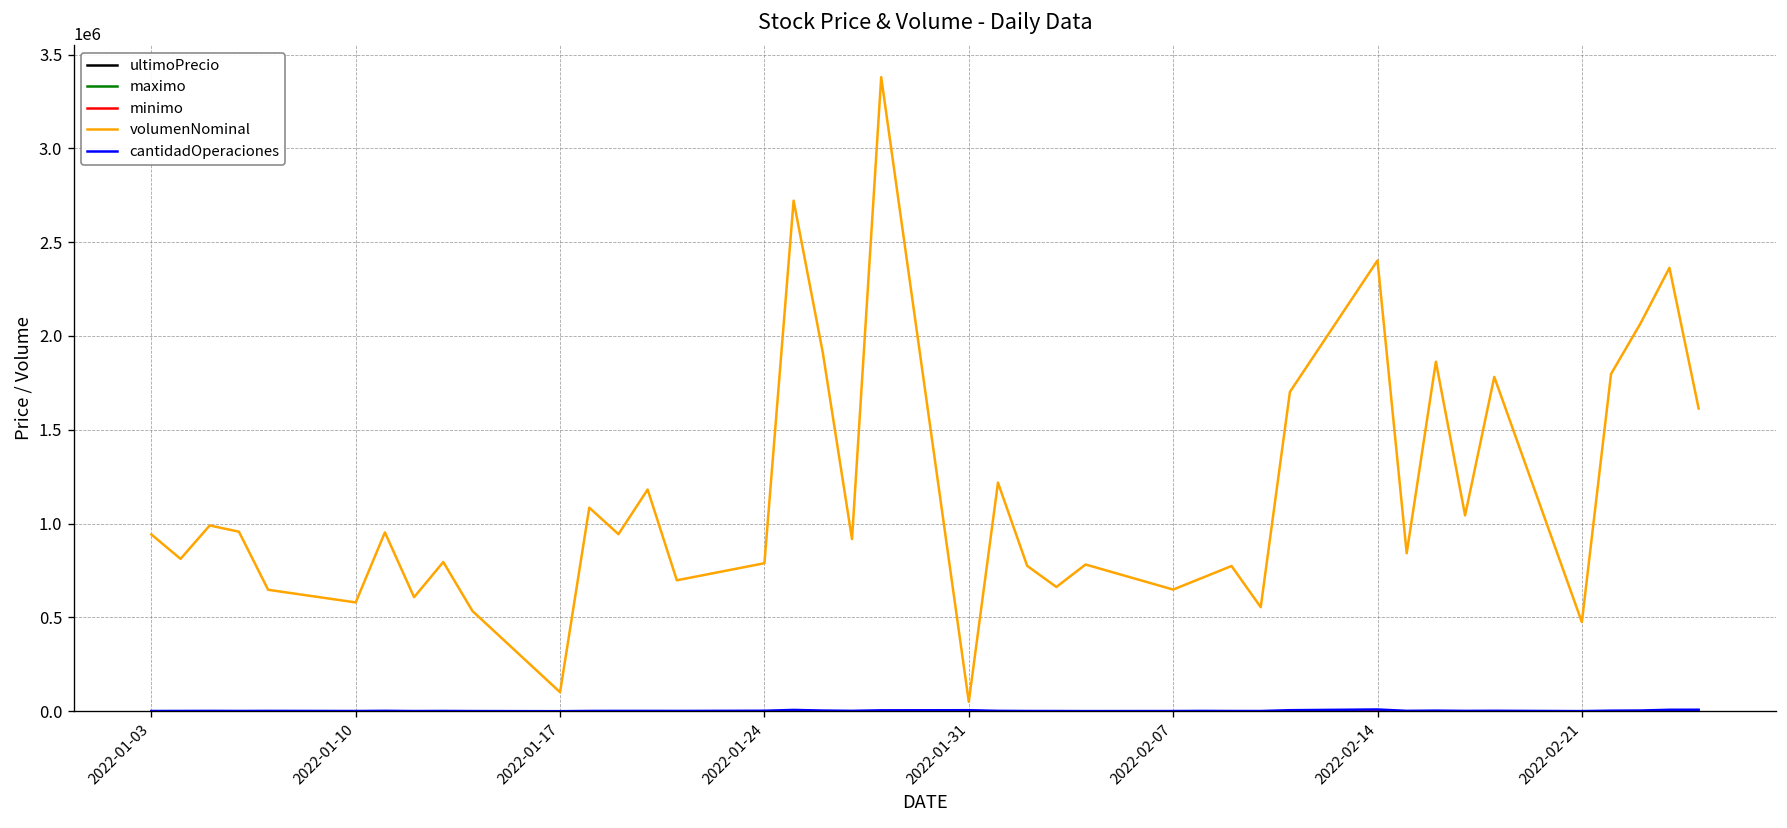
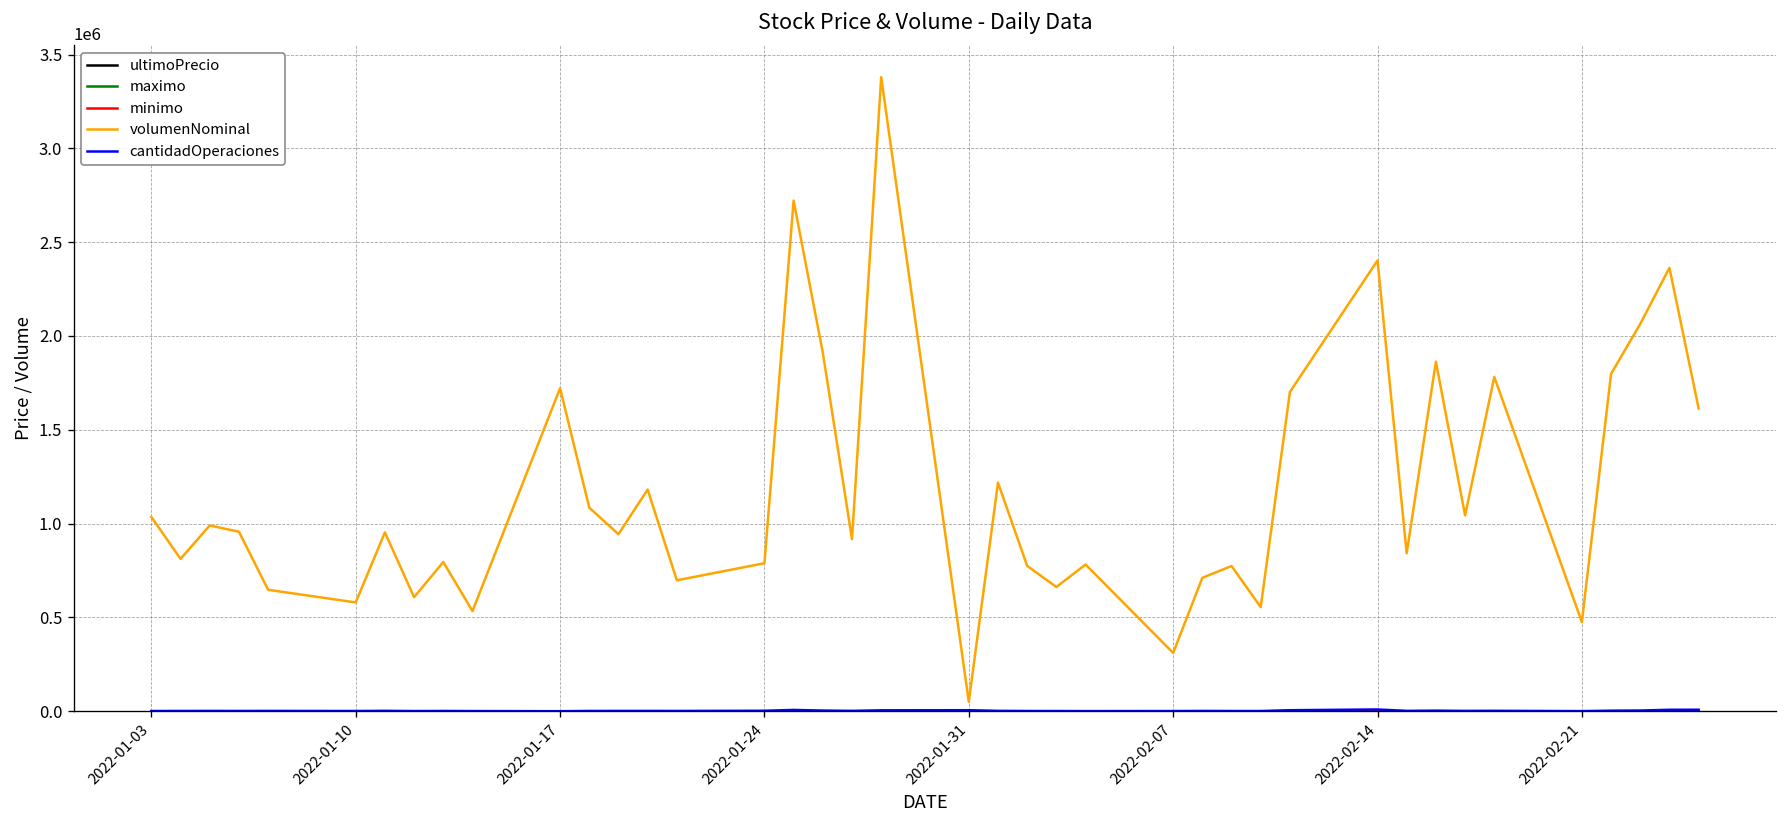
volumenNominal, 2022-01-03: 940000 -> 1040000
volumenNominal, 2022-01-17: 100000 -> 1720000
volumenNominal, 2022-02-07: 650000 -> 310000
